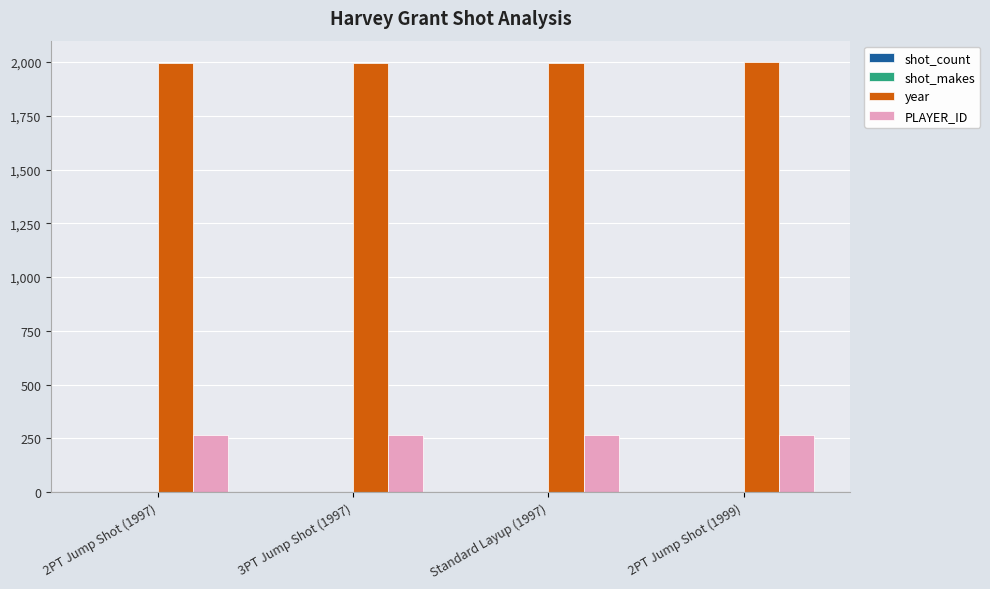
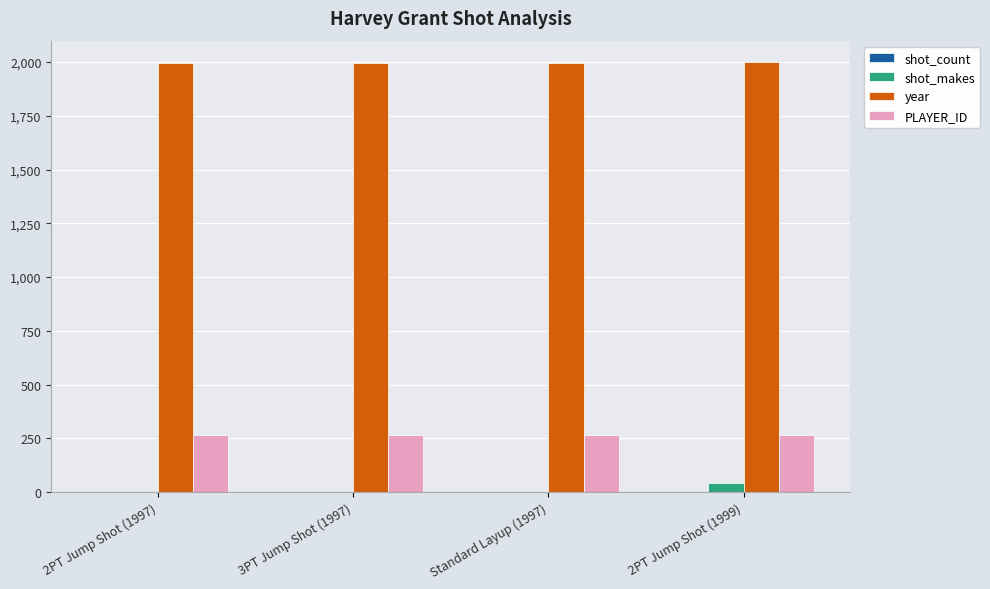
shot_makes, 2PT Jump Shot (1999): 0 -> 40
